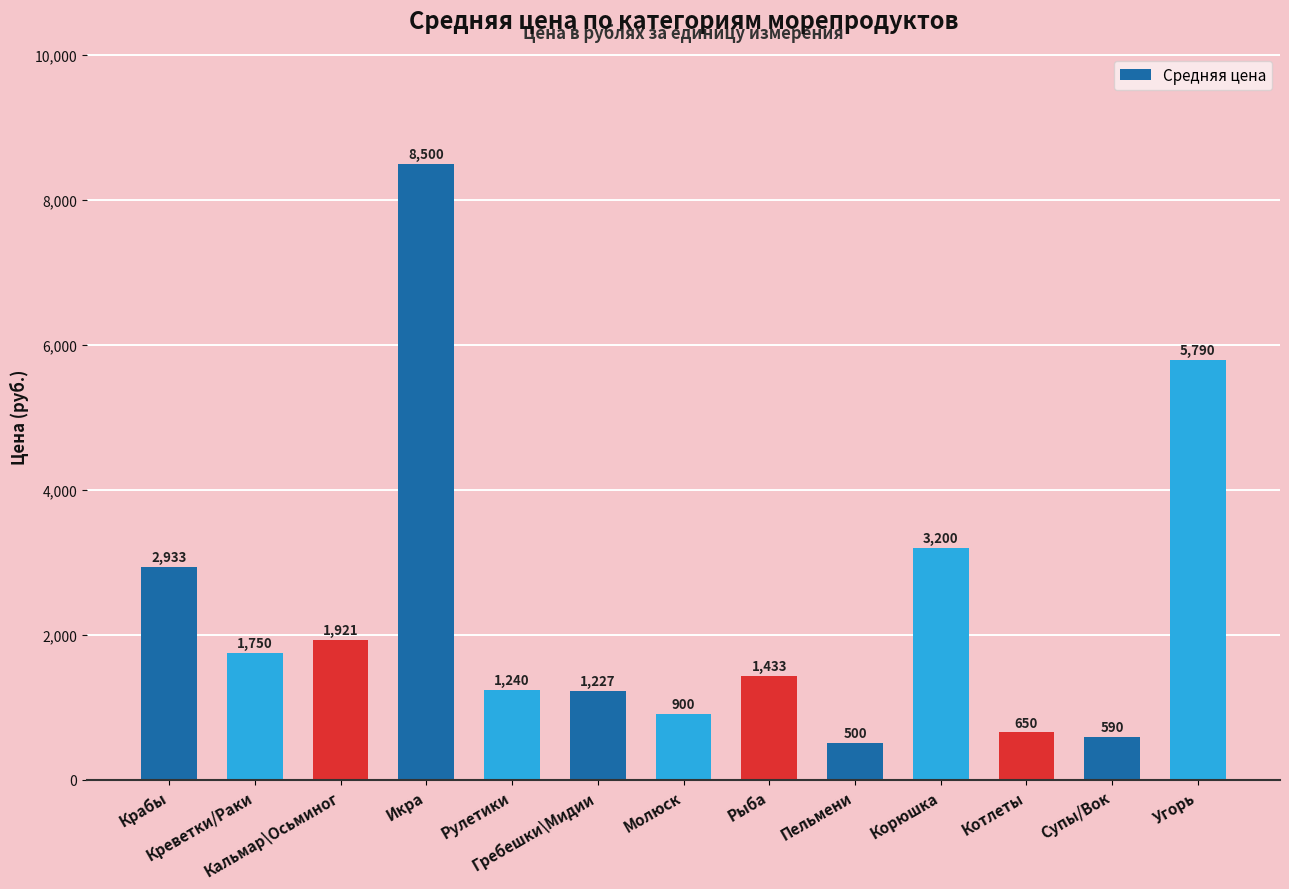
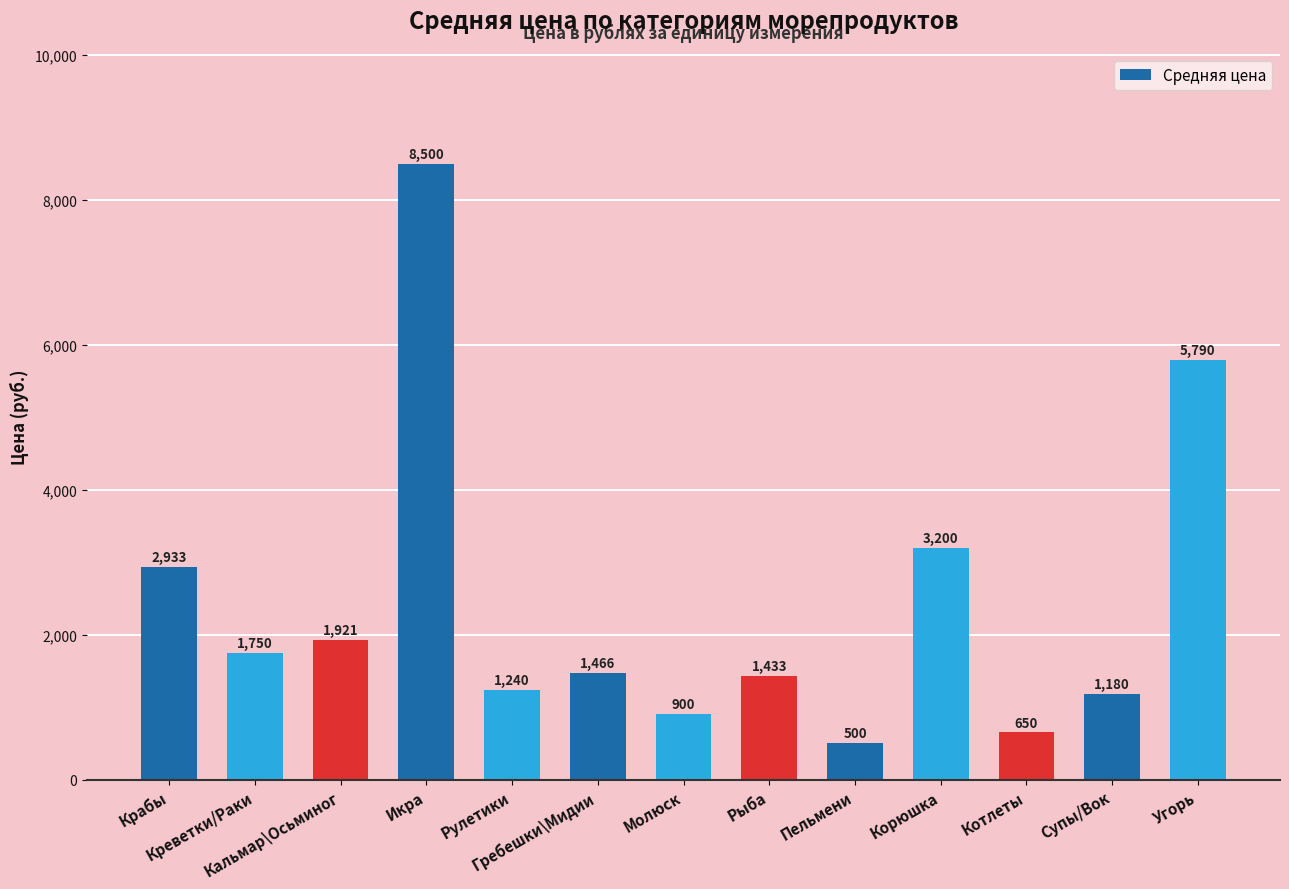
Гребешки\Мидии: 1,227 -> 1,466
Супы/Вок: 590 -> 1,180
